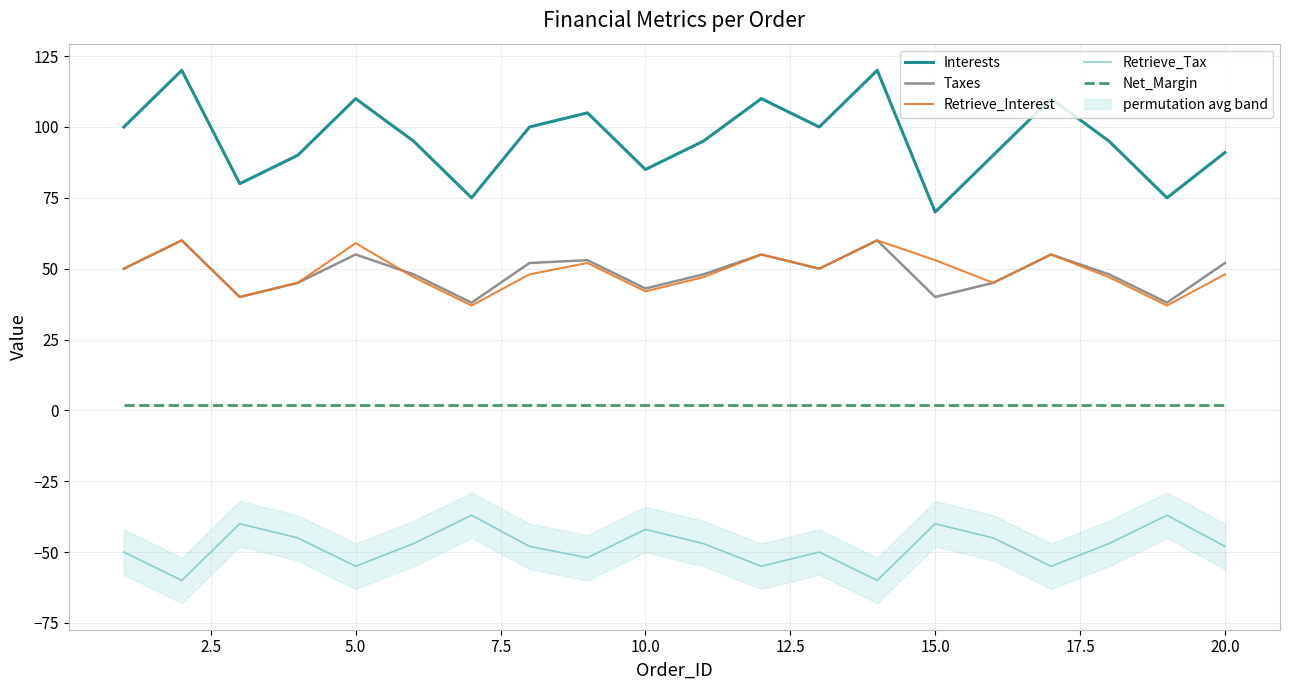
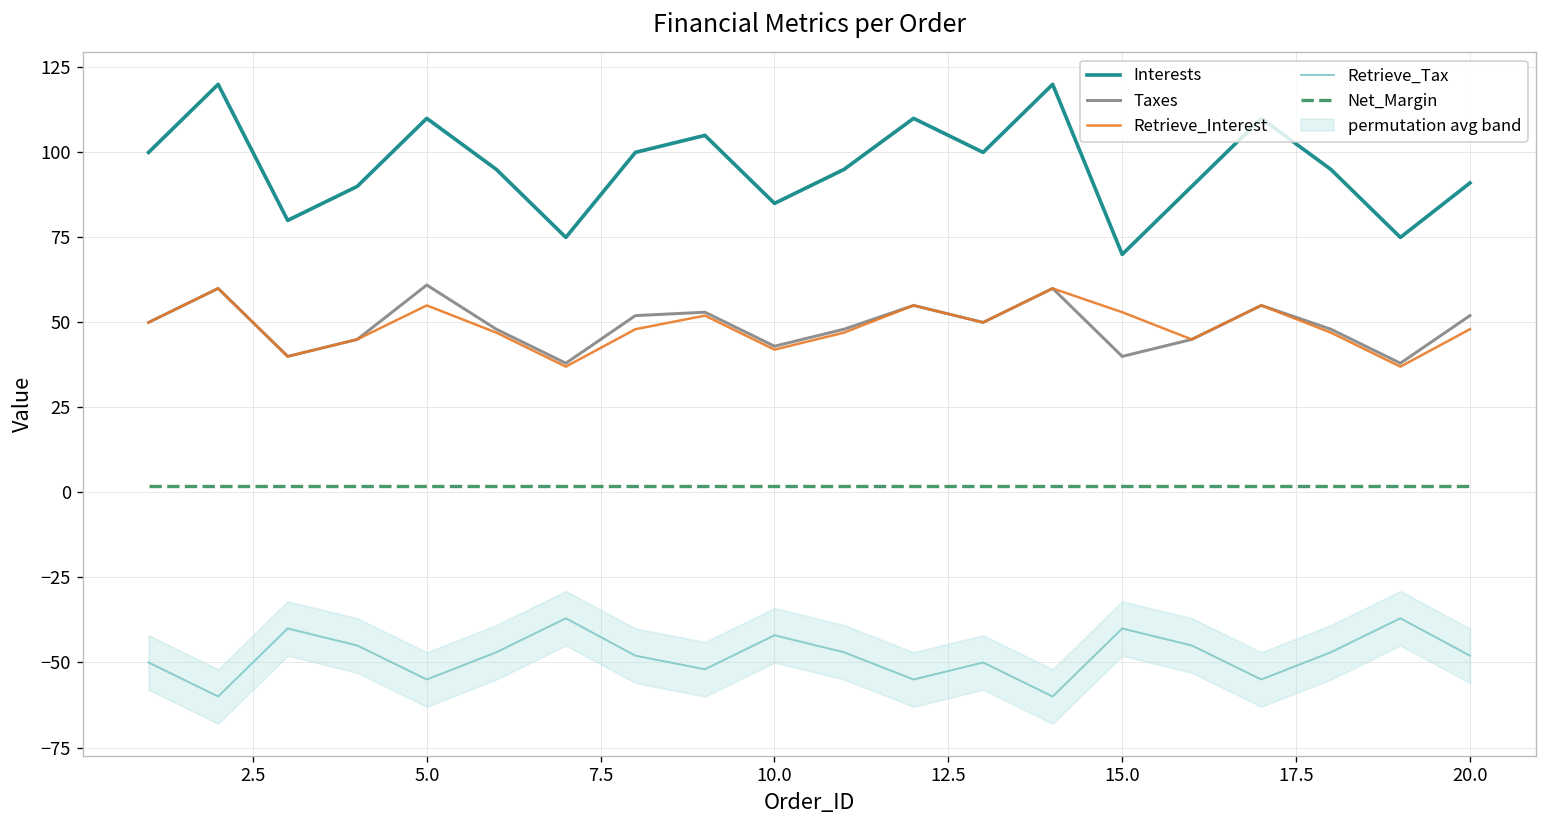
Taxes, 5.0: 55 -> 61
Retrieve_Interest, 5.0: 59 -> 55
